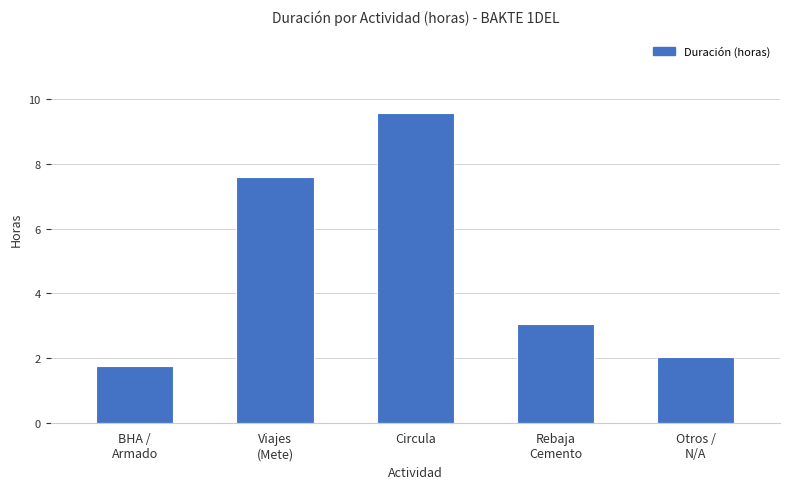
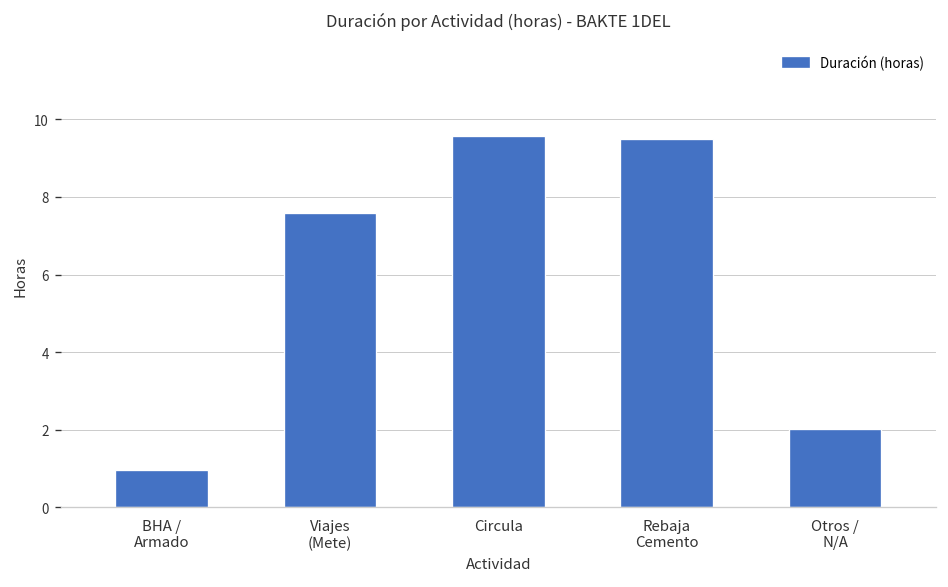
BHA / Armado: 1.8 -> 1.0
Rebaja Cemento: 3.1 -> 9.5
